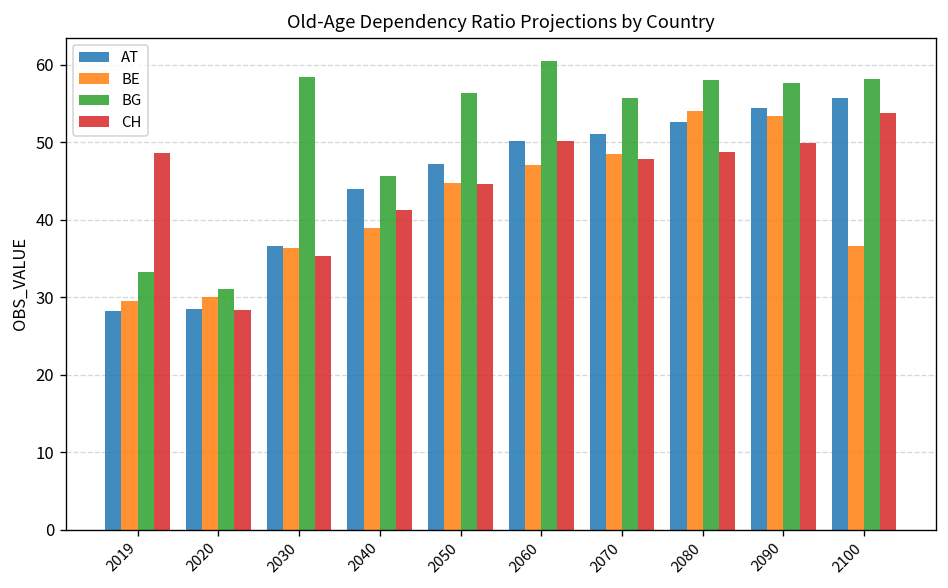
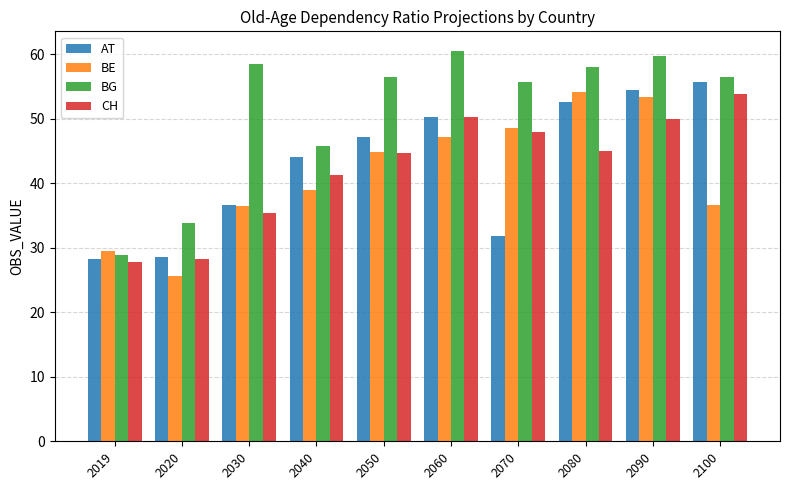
BG, 2019: 33 -> 29
CH, 2019: 49 -> 28
BE, 2020: 30 -> 26
BG, 2020: 31 -> 34
AT, 2070: 51 -> 32
CH, 2080: 49 -> 45
BG, 2090: 58 -> 60
BG, 2100: 58 -> 57
